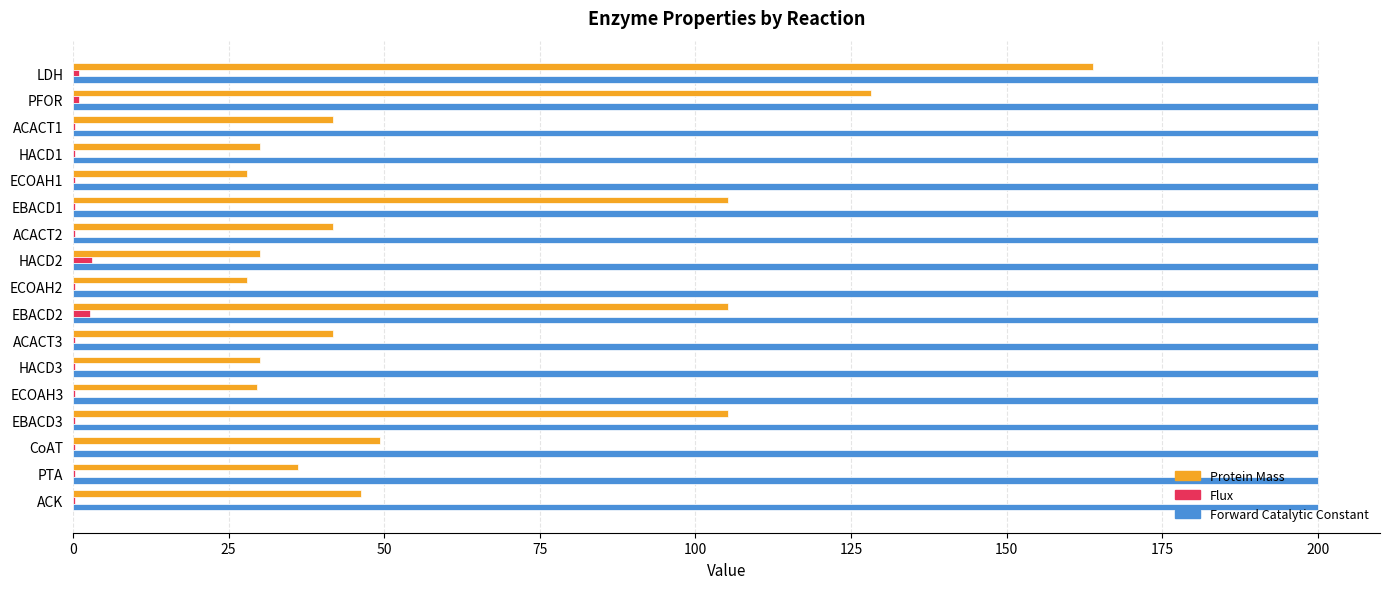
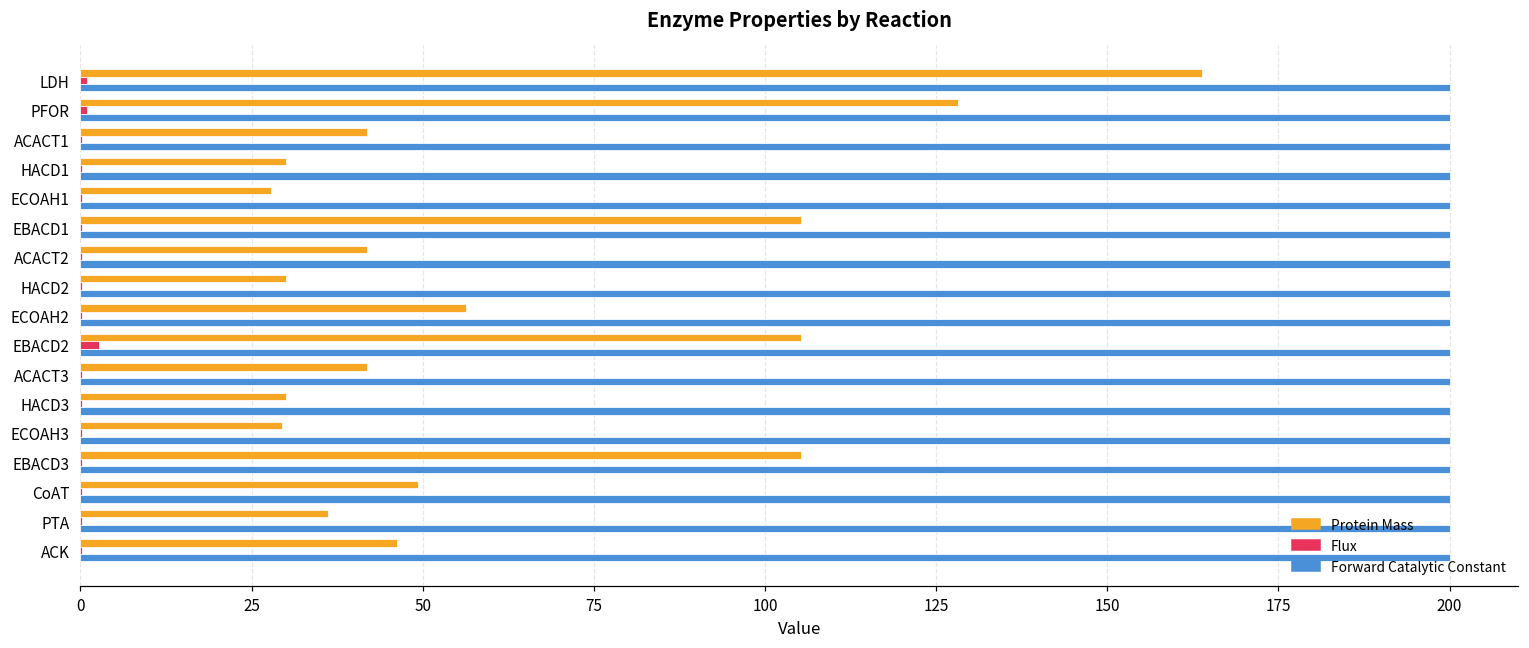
Flux, HACD2: 3 -> 0
Protein Mass, ECOAH2: 28 -> 56
